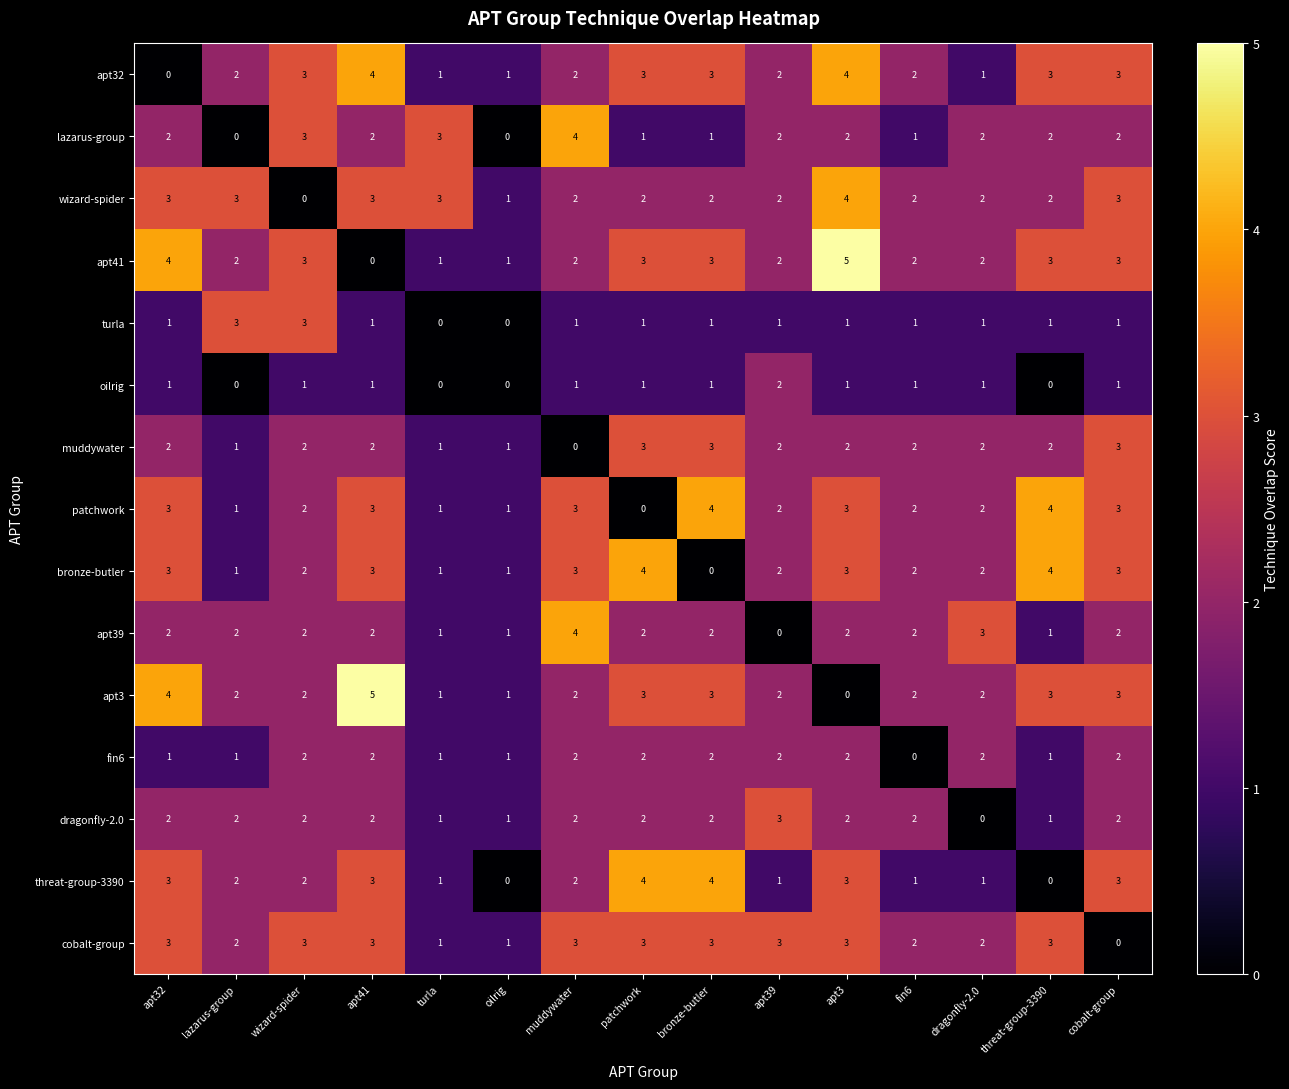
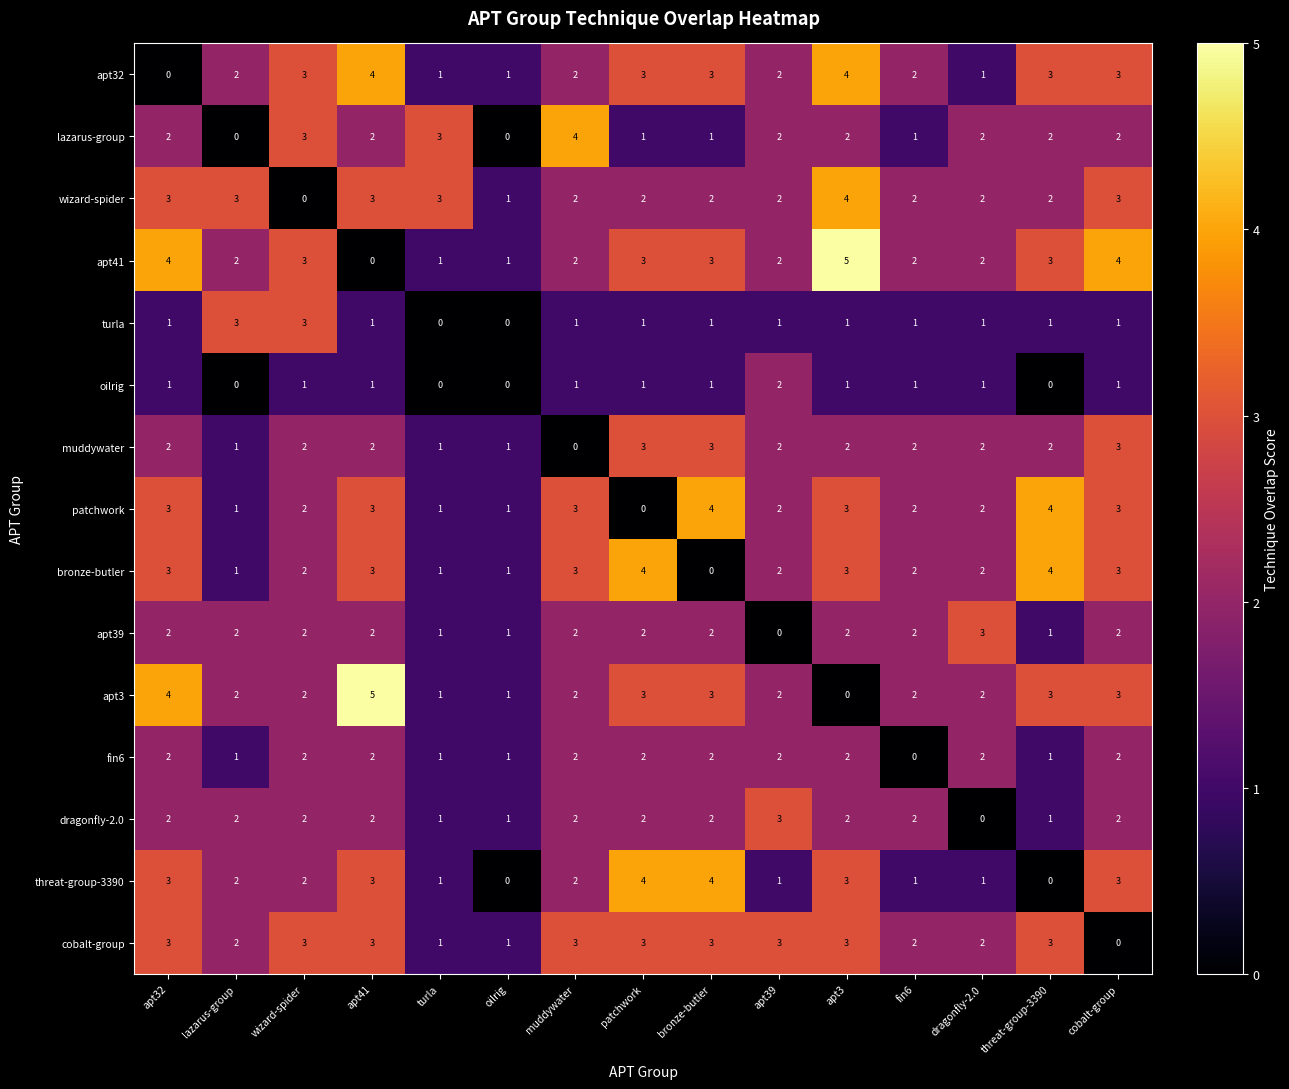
apt41, cobalt-group: 3 -> 4
apt39, muddywater: 4 -> 2
fin6, apt32: 1 -> 2
